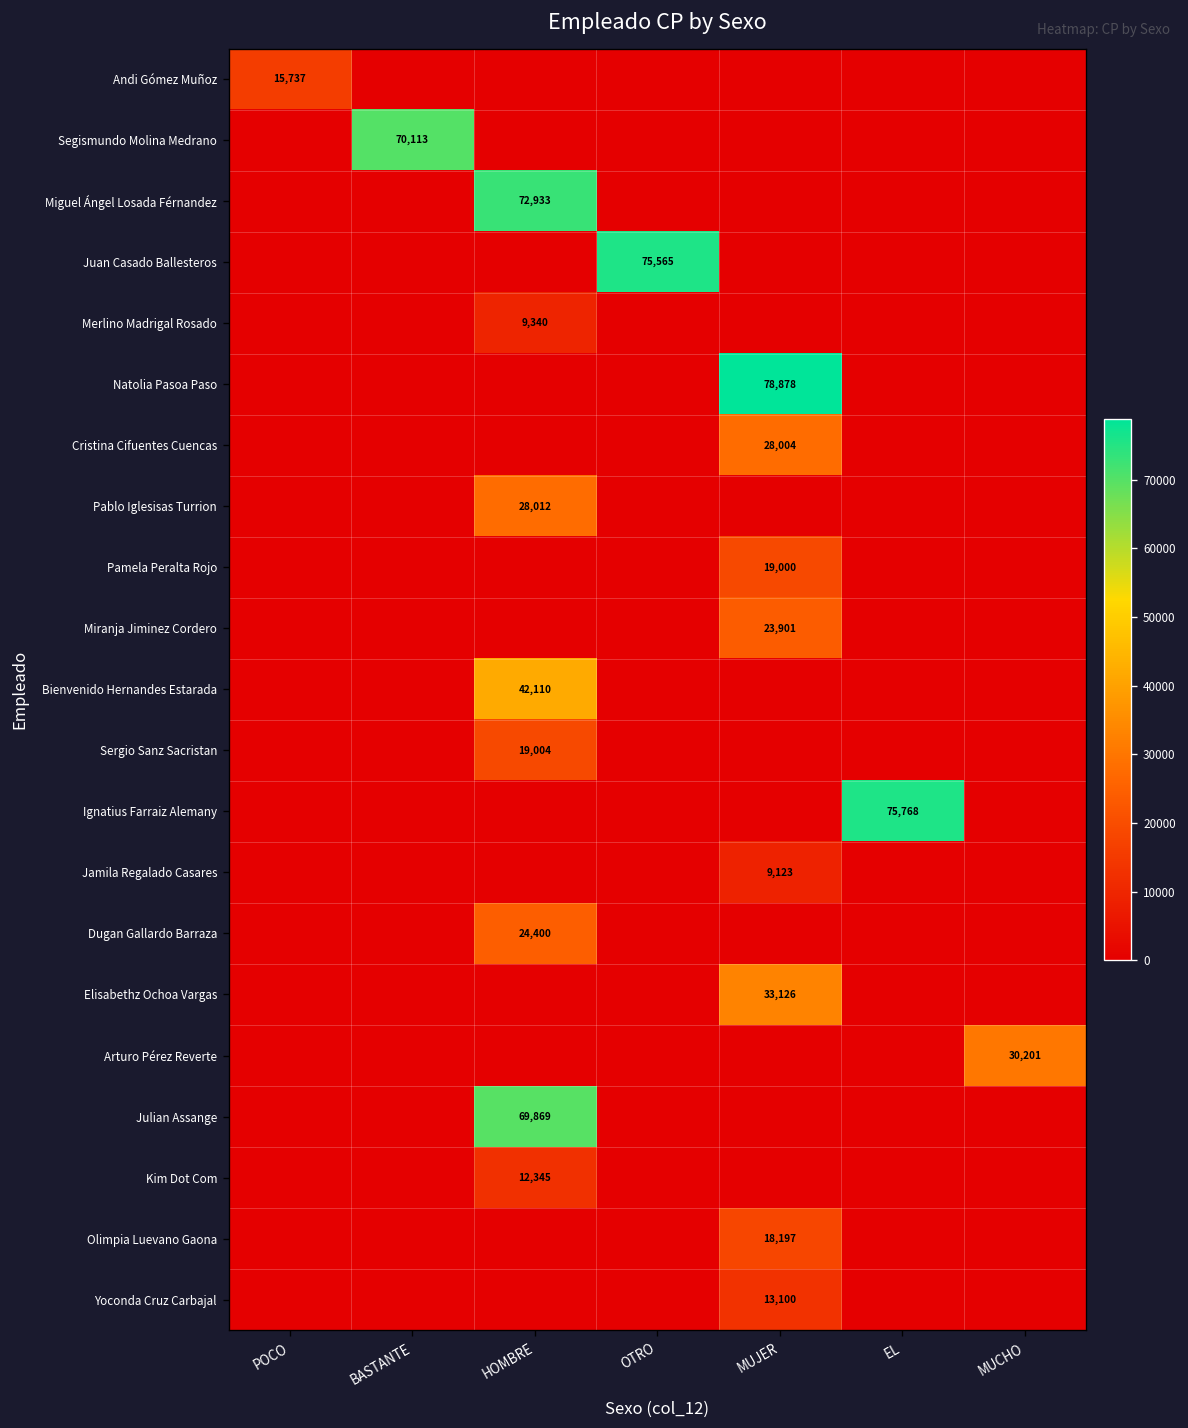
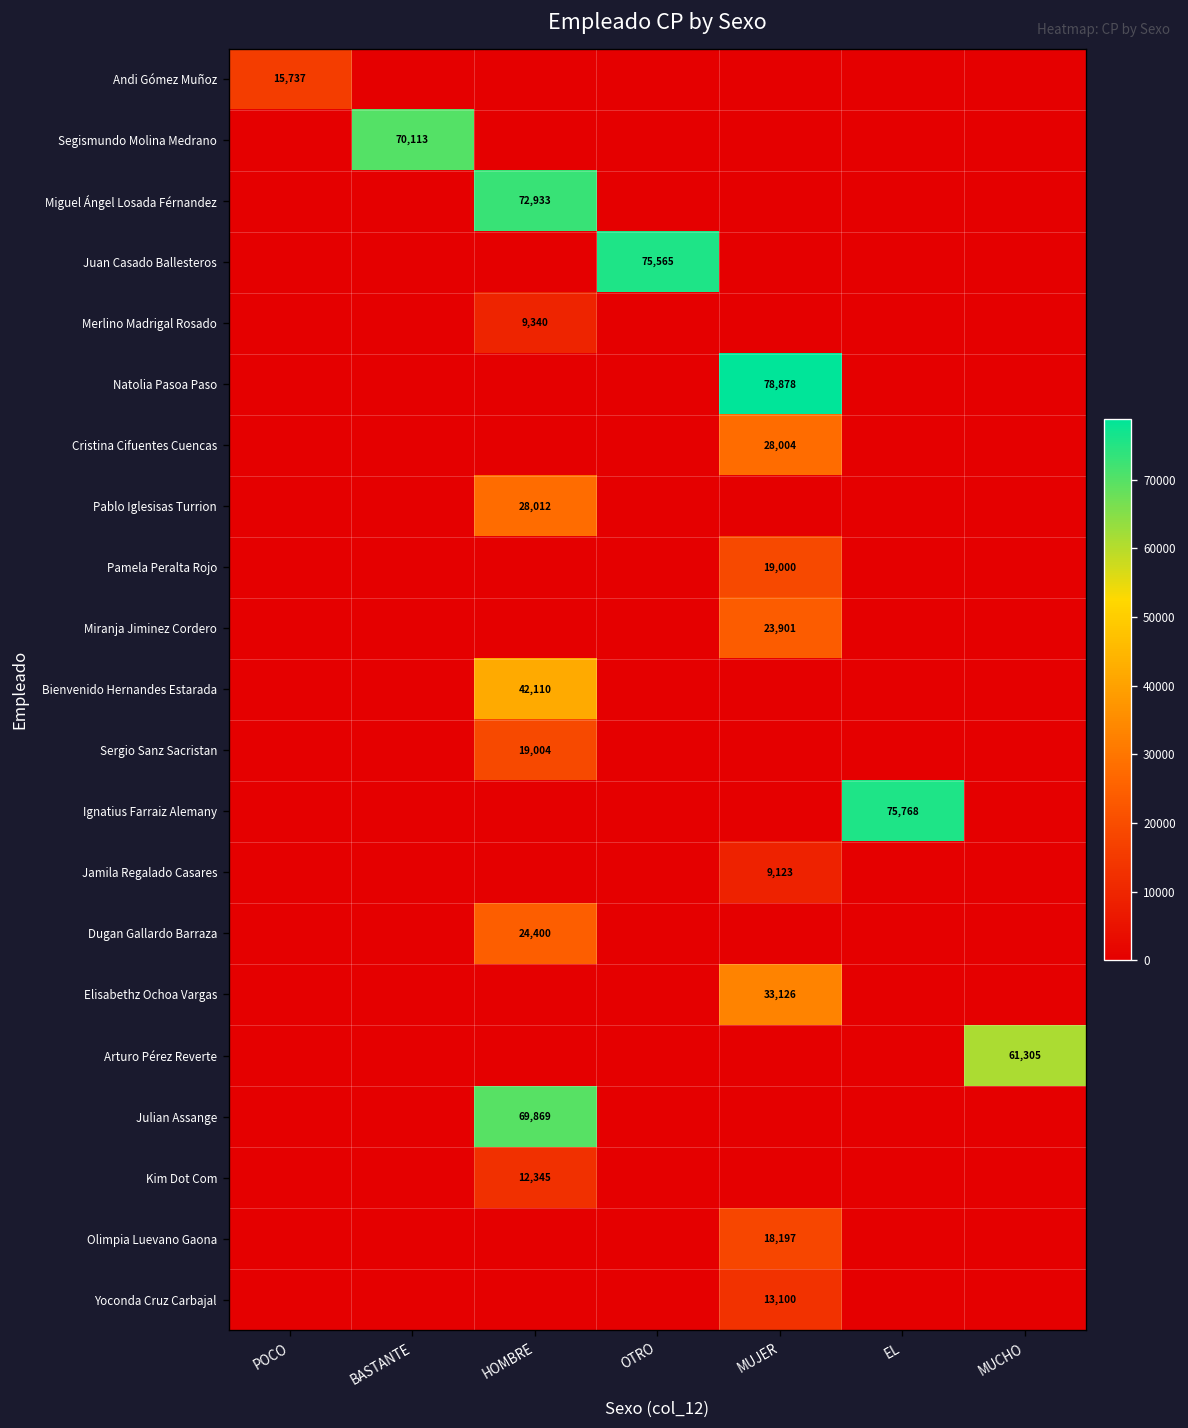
Arturo Pérez Reverte, MUCHO: 30,201 -> 61,305
